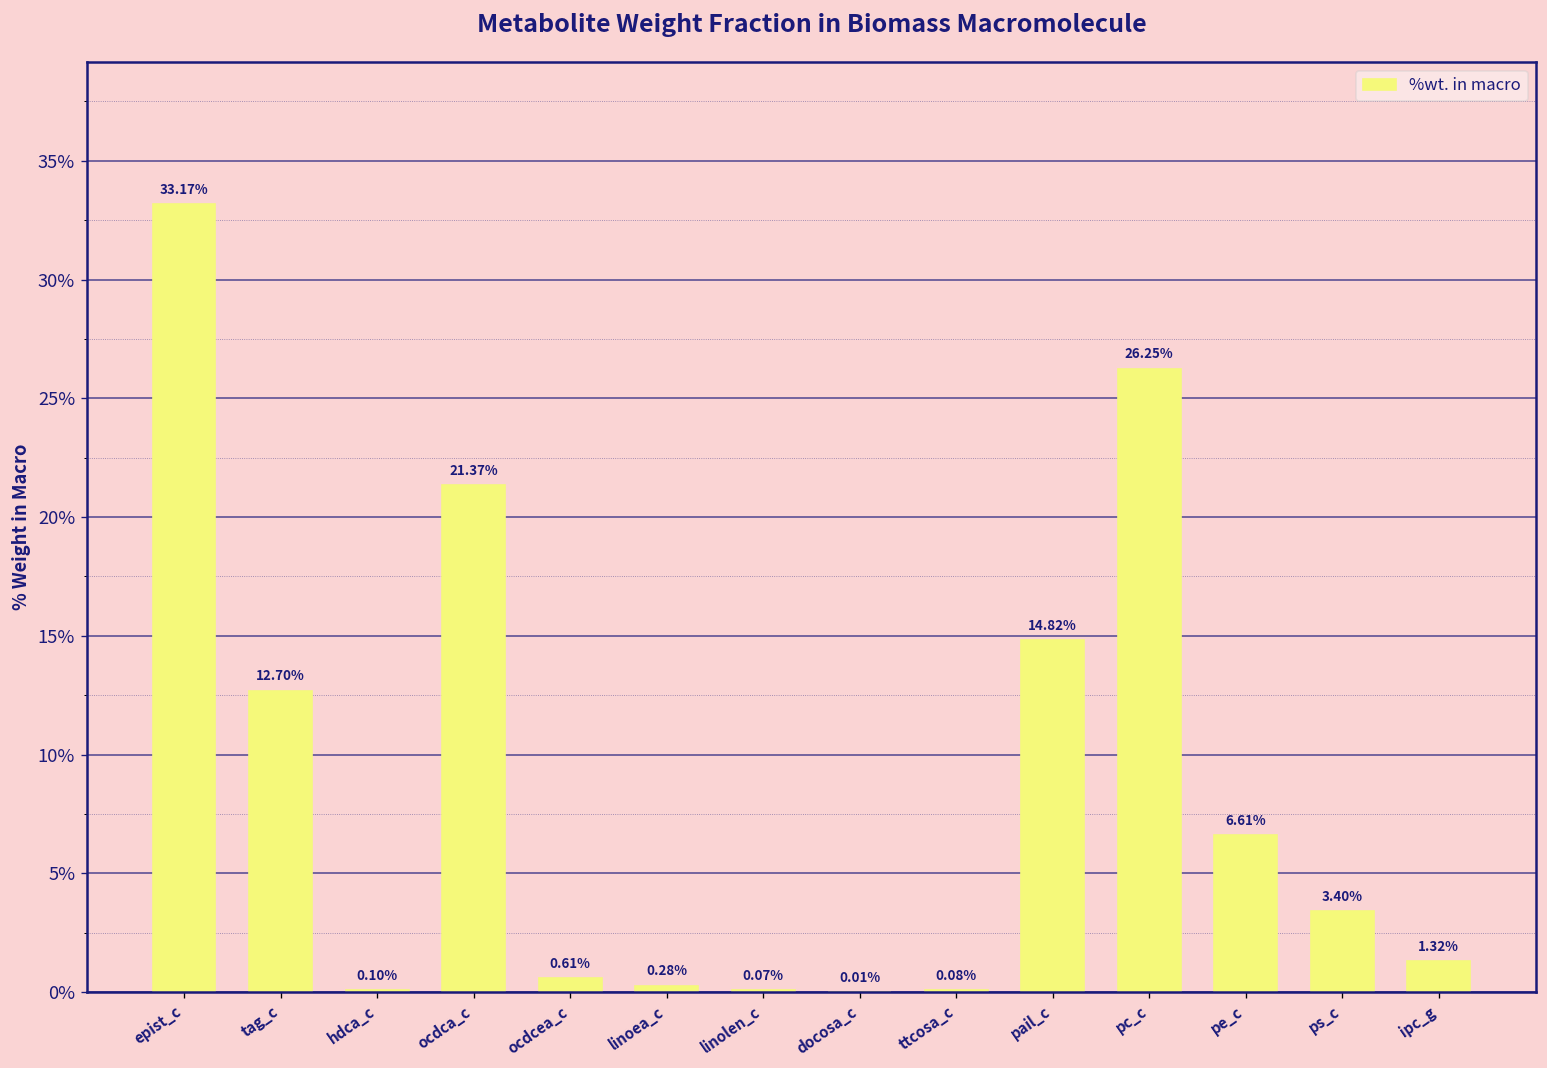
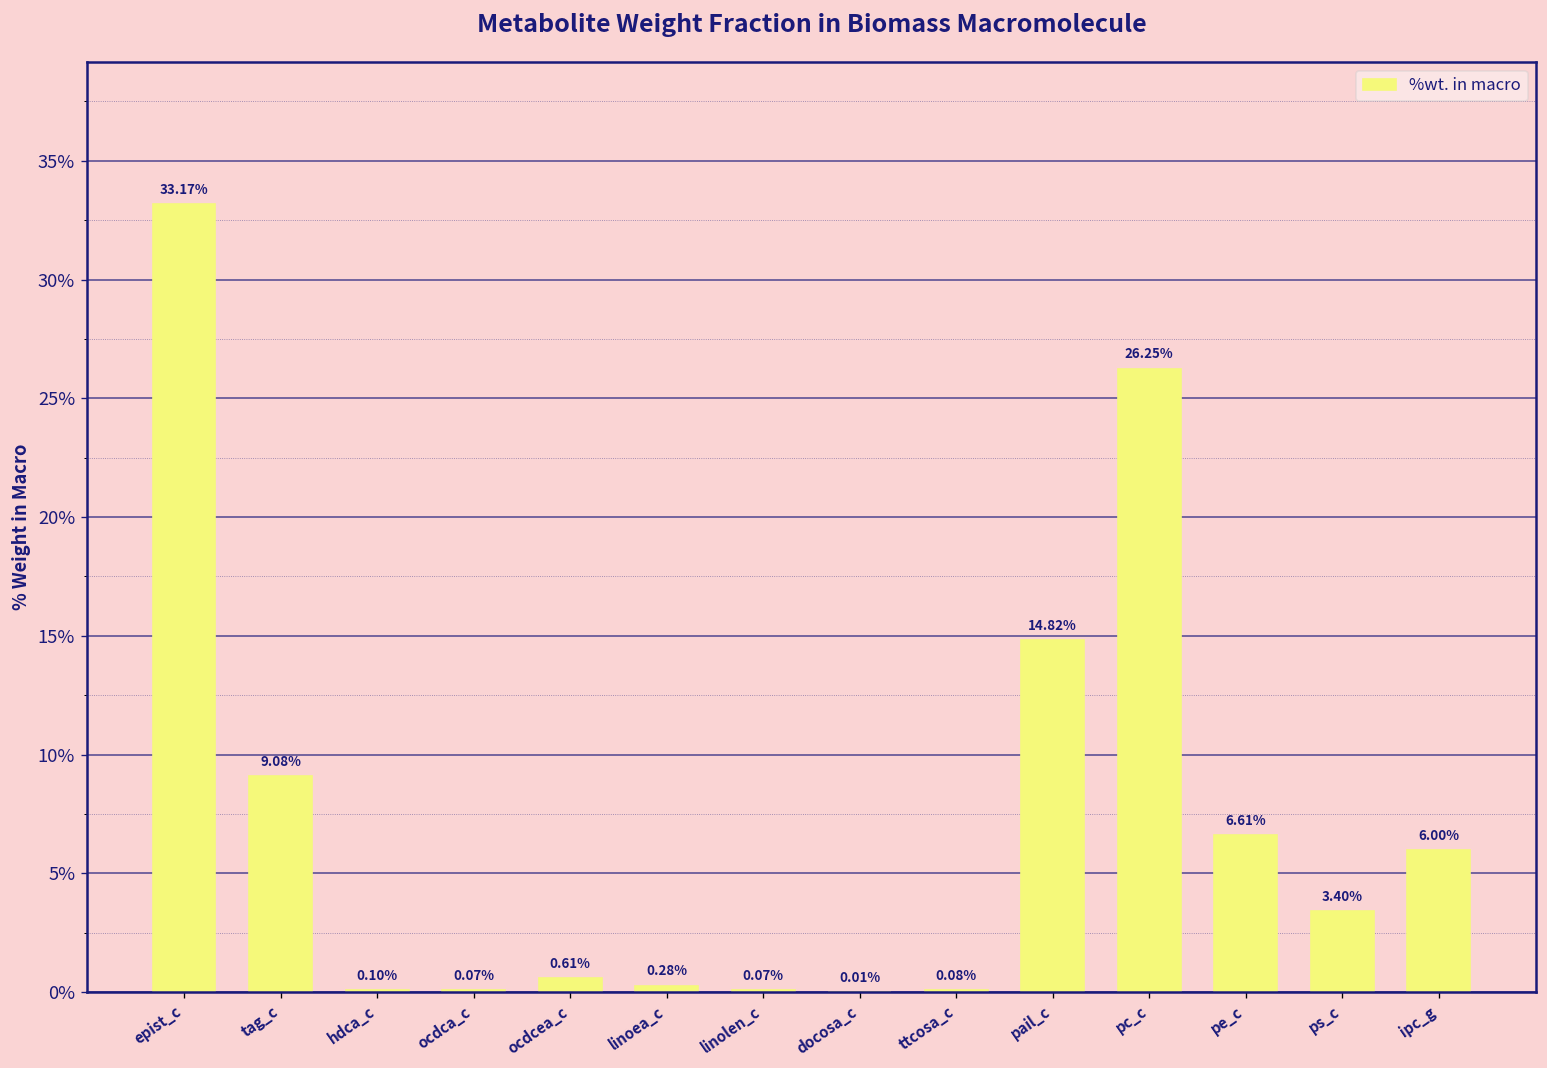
tag_c: 12.70% -> 9.08%
ocdca_c: 21.37% -> 0.07%
ipc_g: 1.32% -> 6.00%
